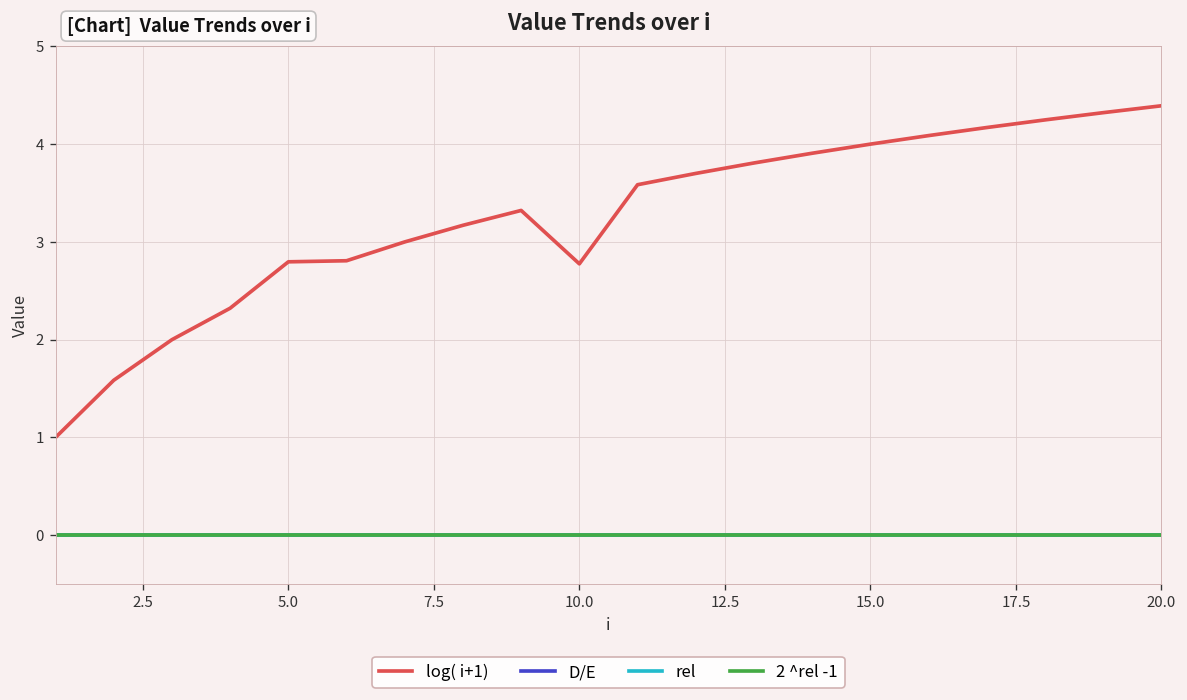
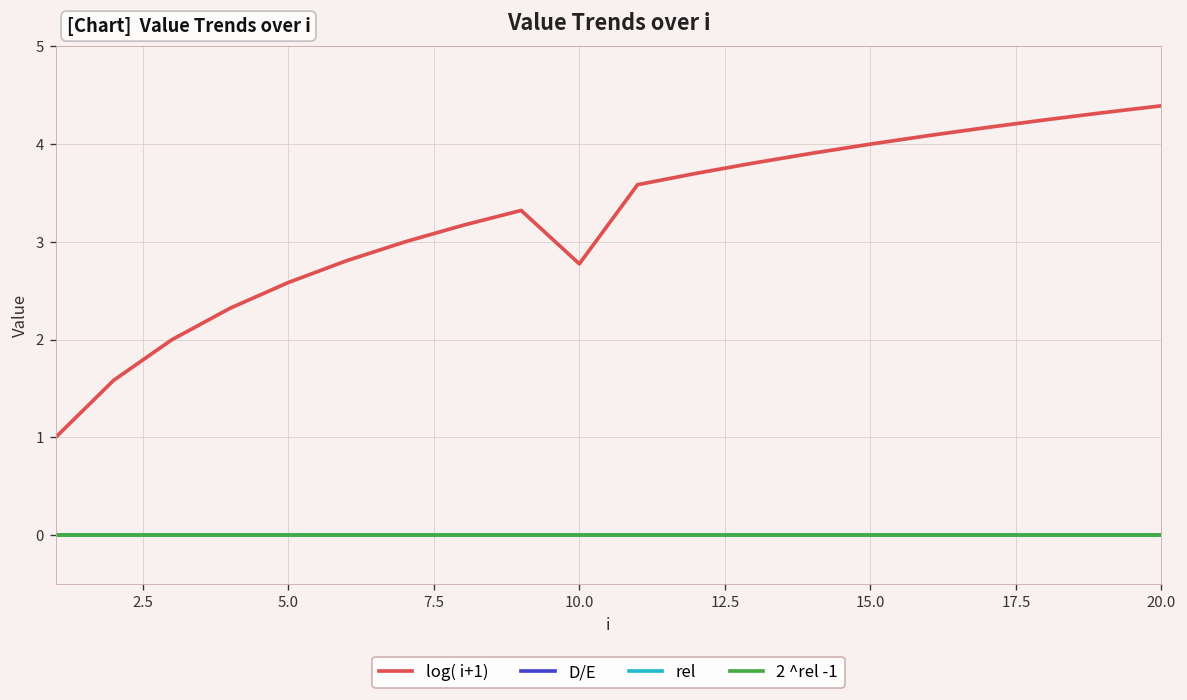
log( i+1), 5.0: 2.8 -> 2.6
